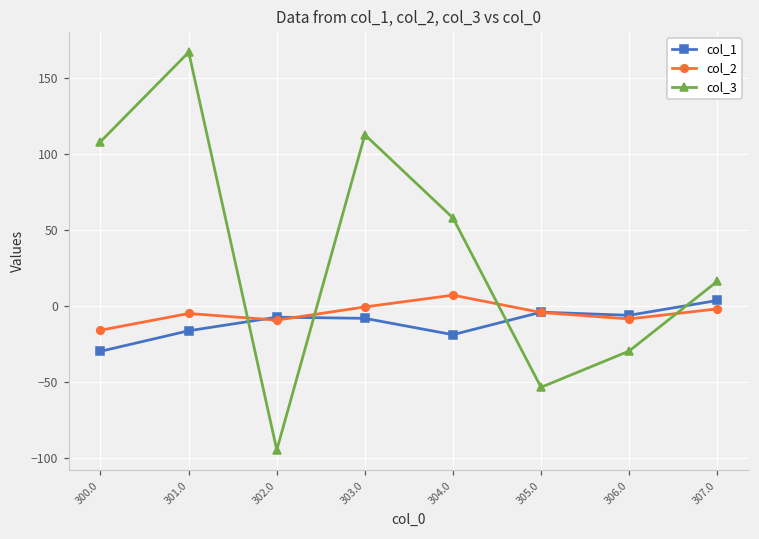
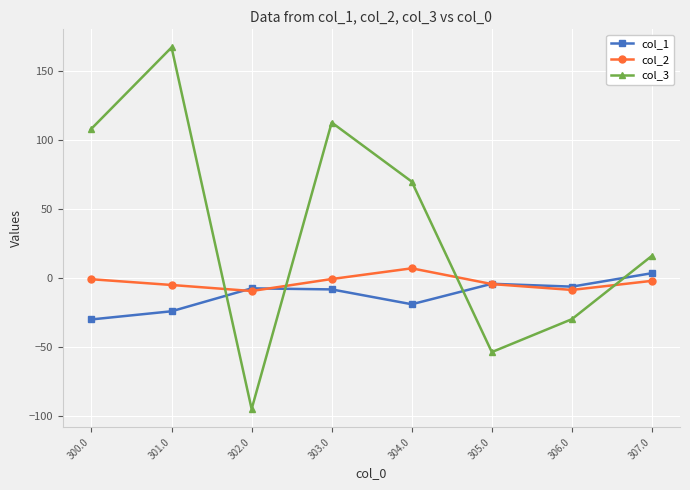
col_2, 300.0: -16 -> -1
col_1, 301.0: -16 -> -24
col_3, 304.0: 58 -> 70
